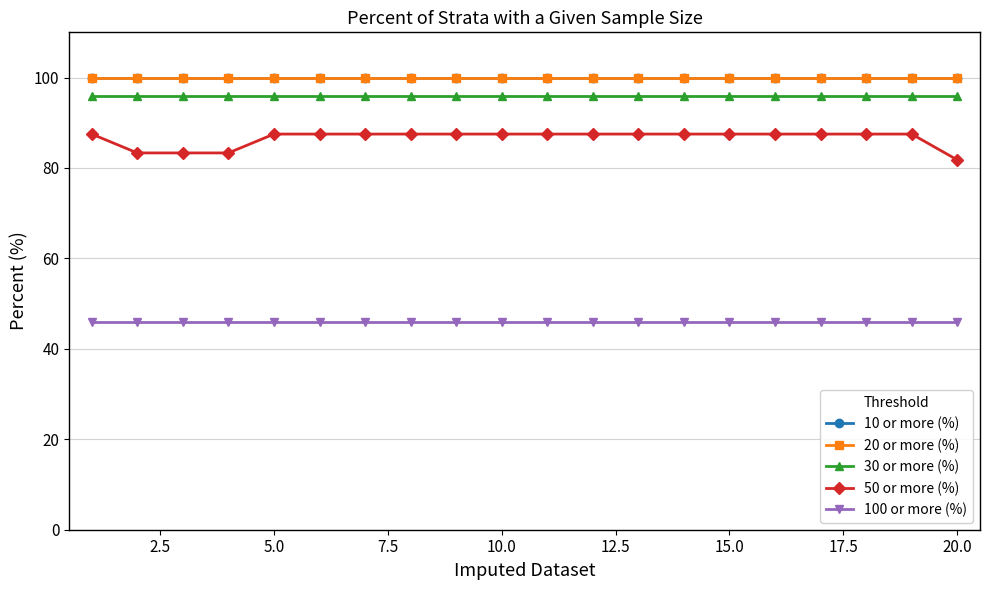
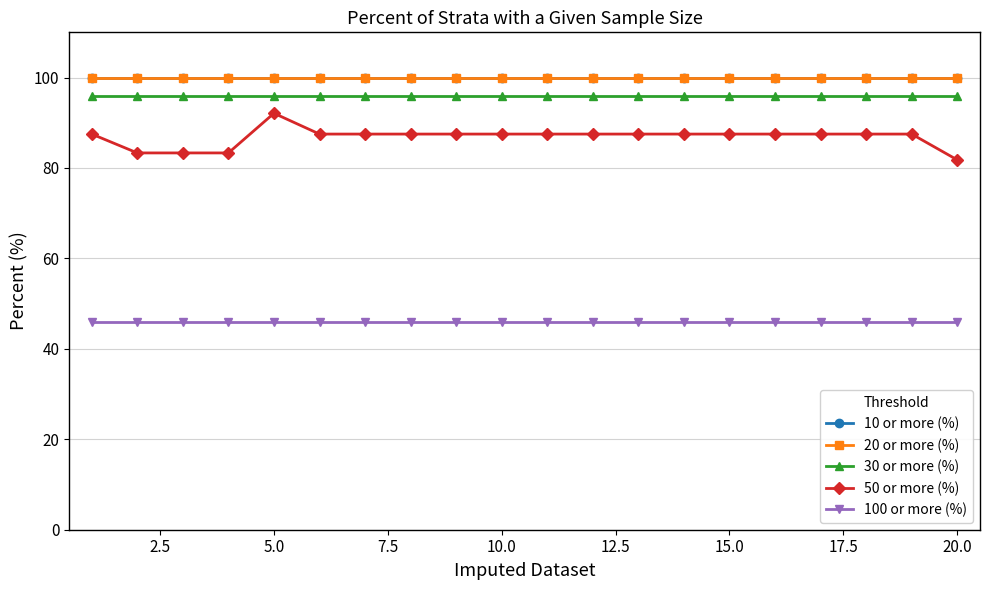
50 or more (%), 5.0: 88 -> 92
